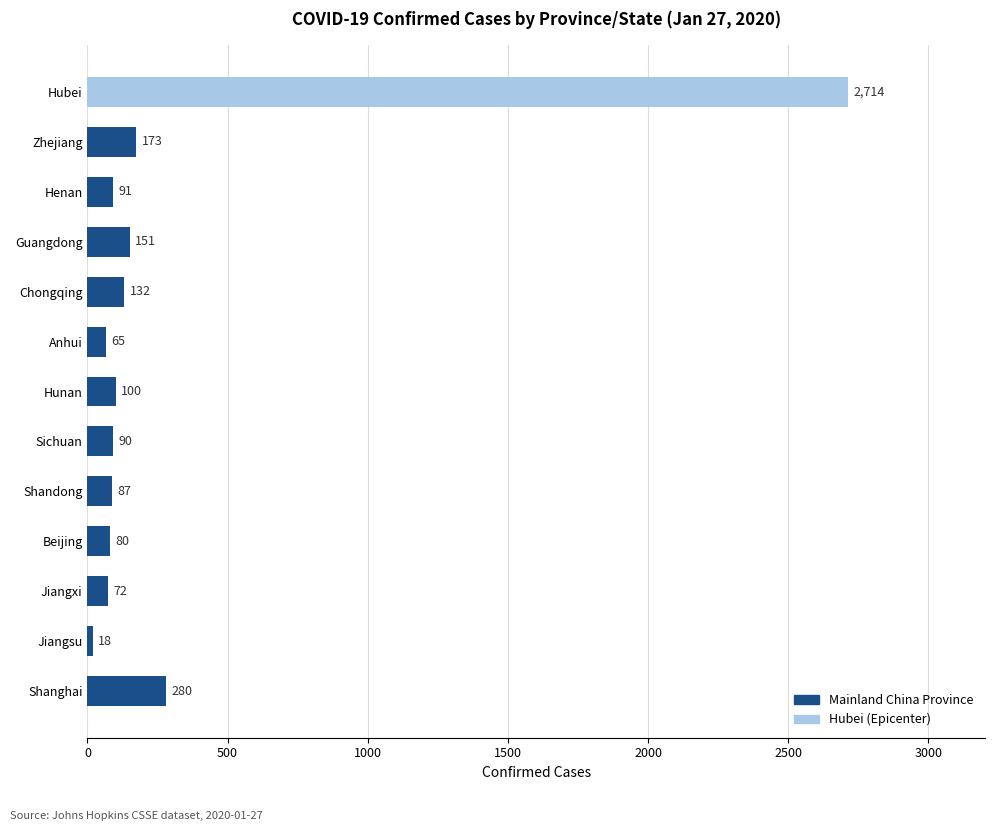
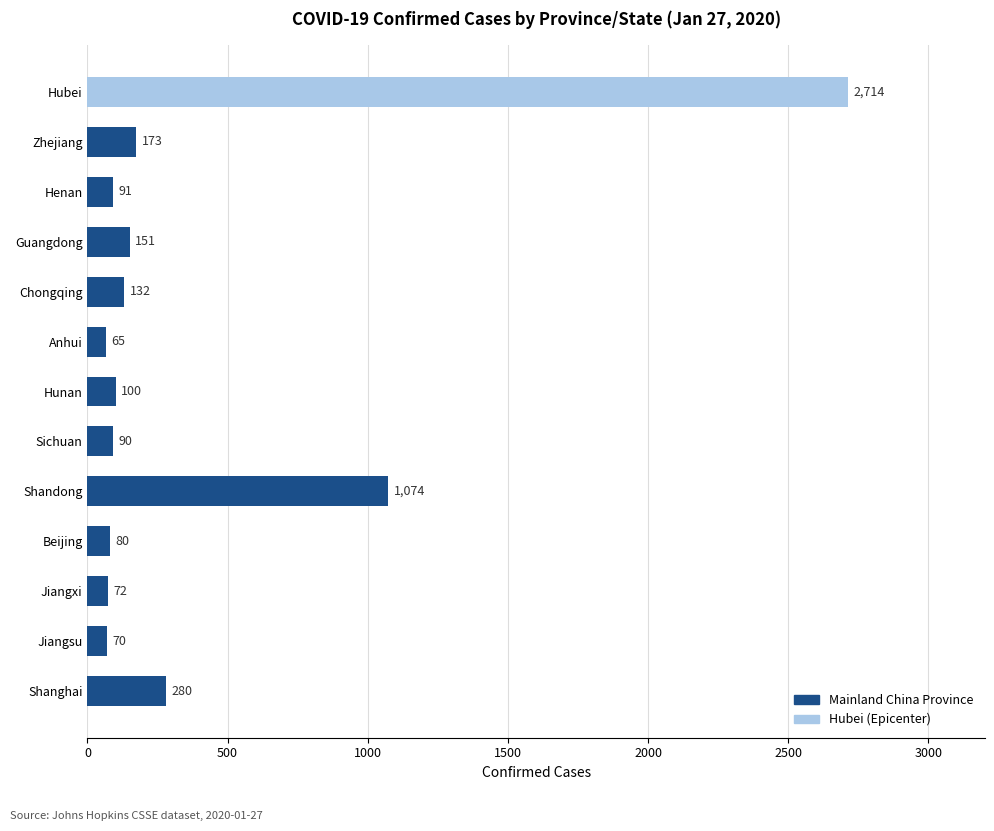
Shandong: 87 -> 1,074
Jiangsu: 18 -> 70
